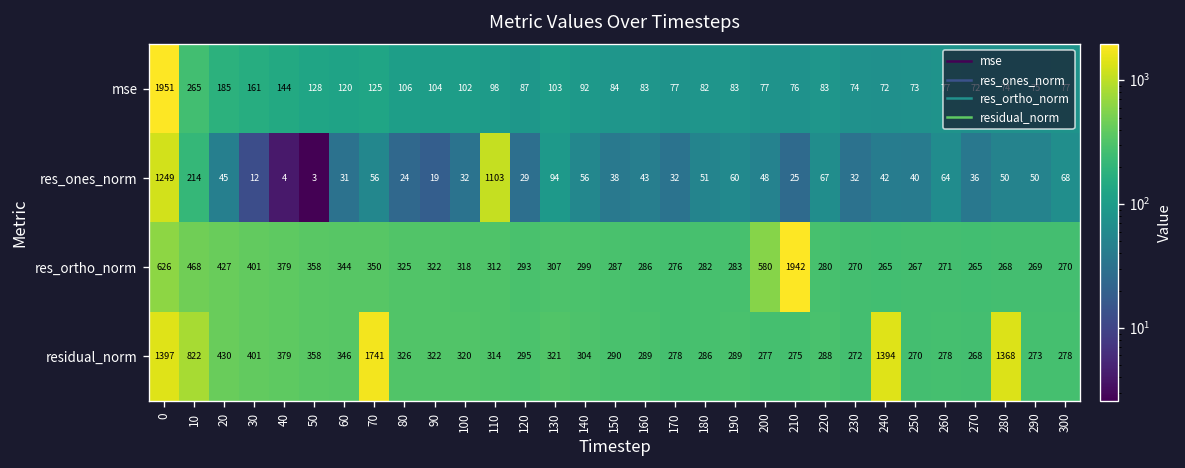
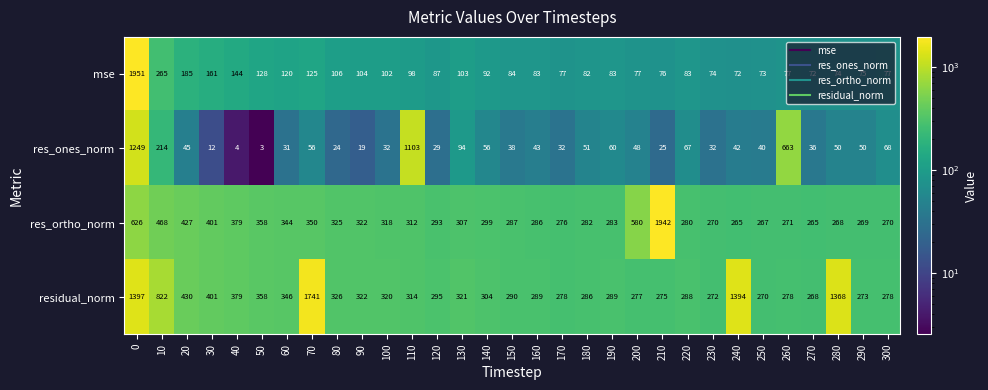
res_ones_norm, 260: 64 -> 663
